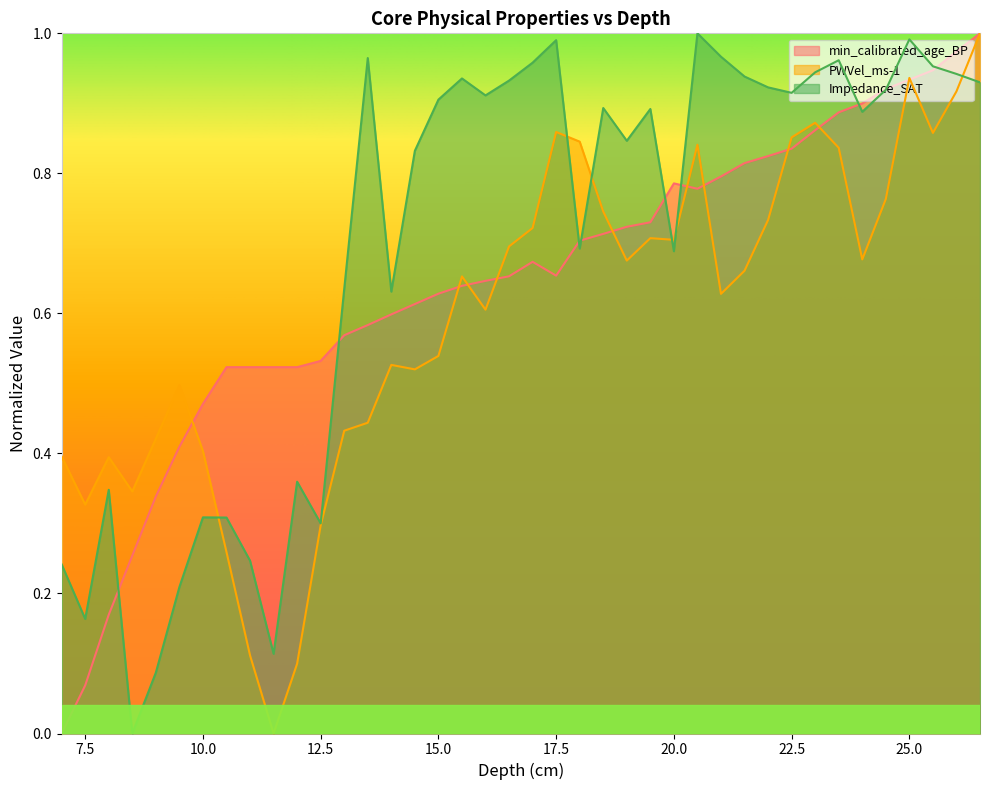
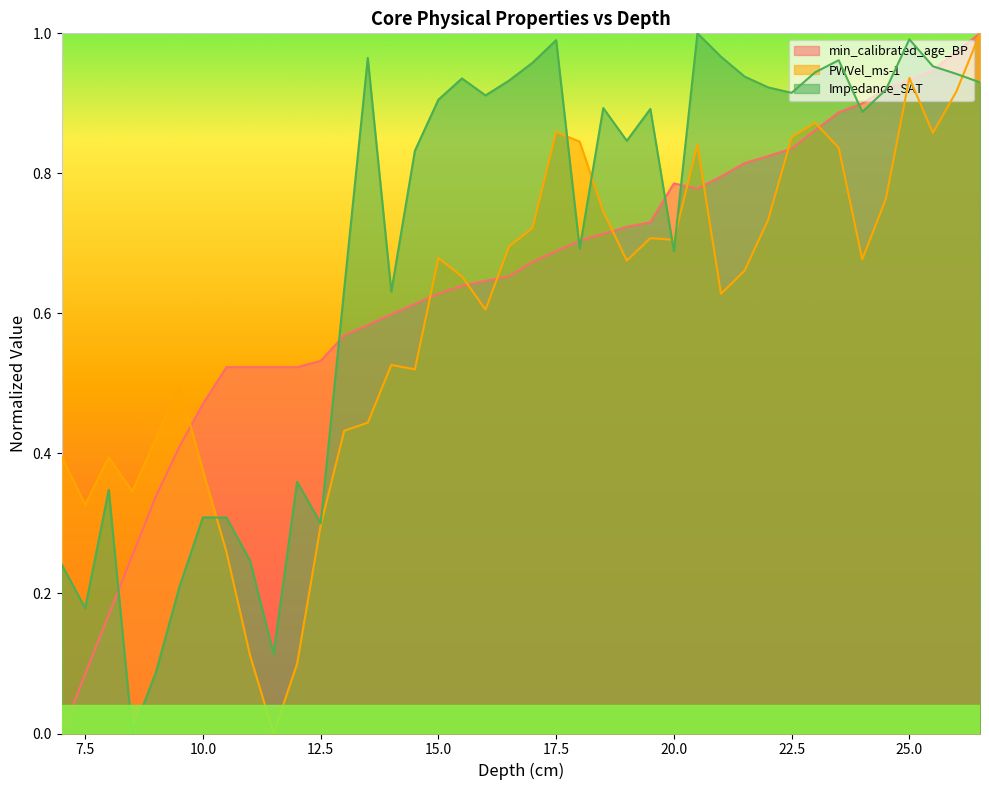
min_calibrated_age_BP, 7.5: 0.07 -> 0.09
Impedance_SAT, 7.5: 0.16 -> 0.18
PWVel_ms-1, 10.0: 0.40 -> 0.38
PWVel_ms-1, 15.0: 0.54 -> 0.68
min_calibrated_age_BP, 17.5: 0.65 -> 0.69
